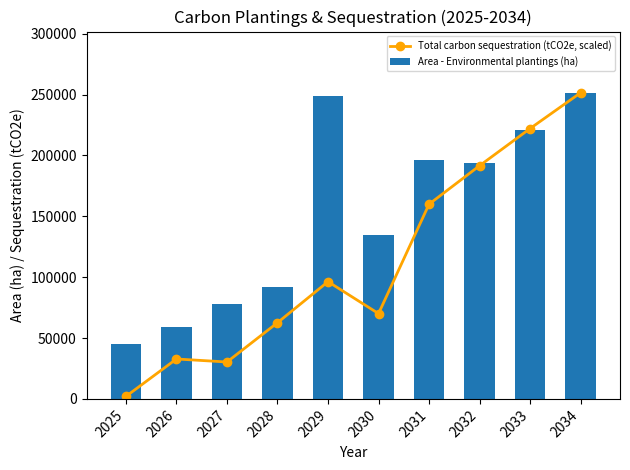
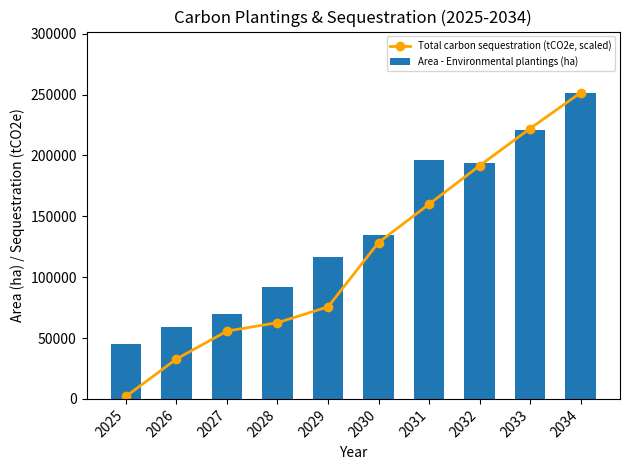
Area - Environmental plantings (ha), 2027: 78000 -> 70000
Total carbon sequestration (tCO2e, scaled), 2027: 30000 -> 56000
Total carbon sequestration (tCO2e, scaled), 2029: 96000 -> 76000
Area - Environmental plantings (ha), 2029: 249000 -> 117000
Total carbon sequestration (tCO2e, scaled), 2030: 70000 -> 128000
